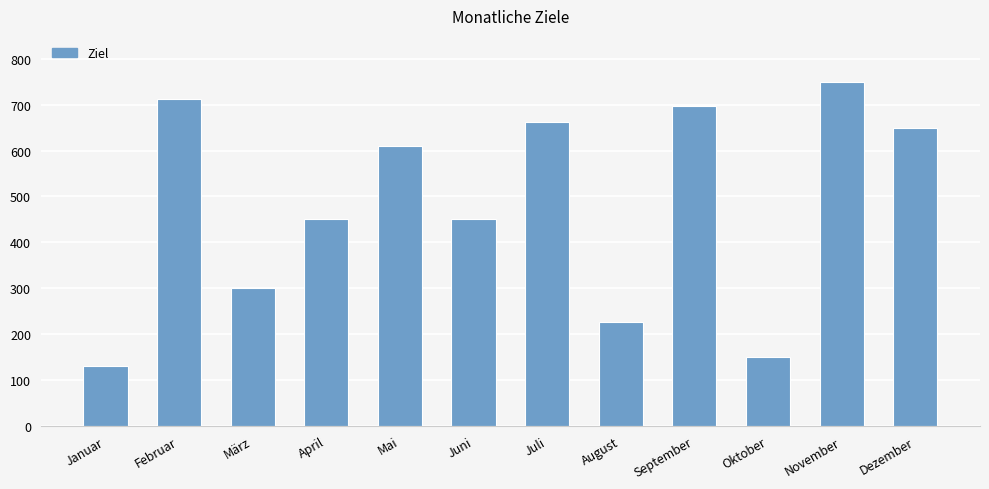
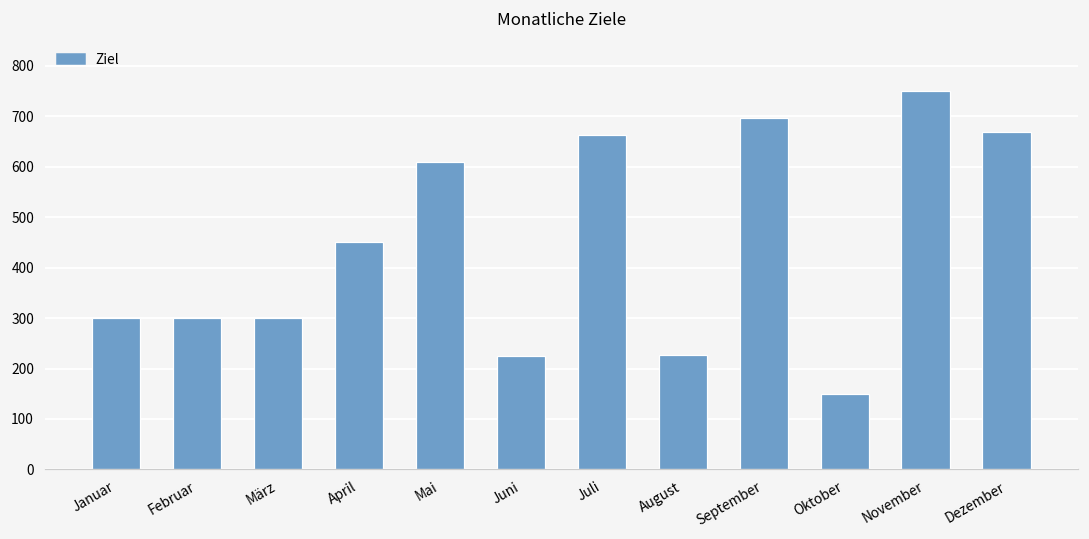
Januar: 130 -> 300
Februar: 710 -> 300
Juni: 450 -> 220
Dezember: 650 -> 670
